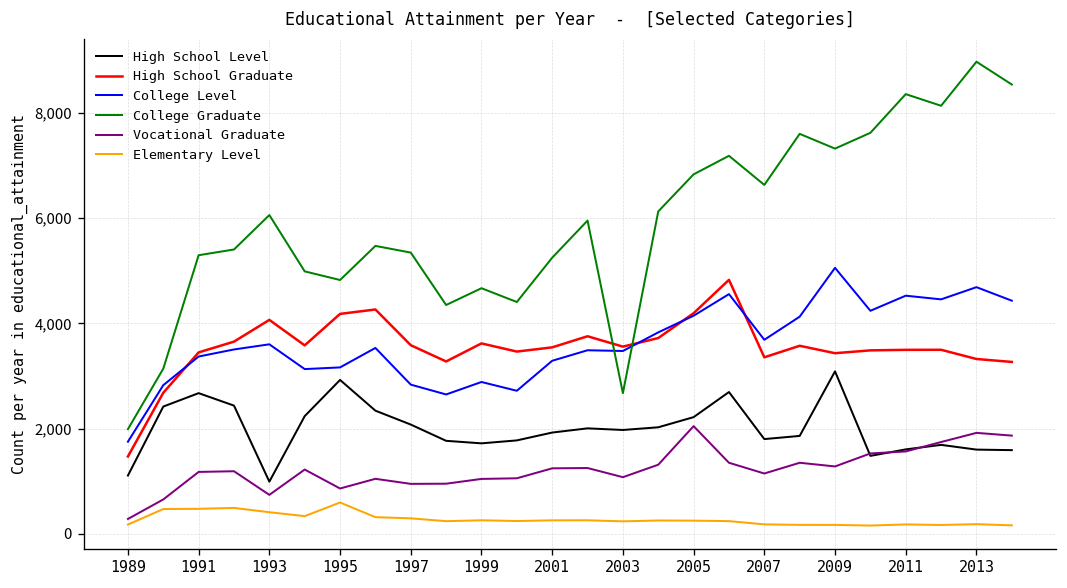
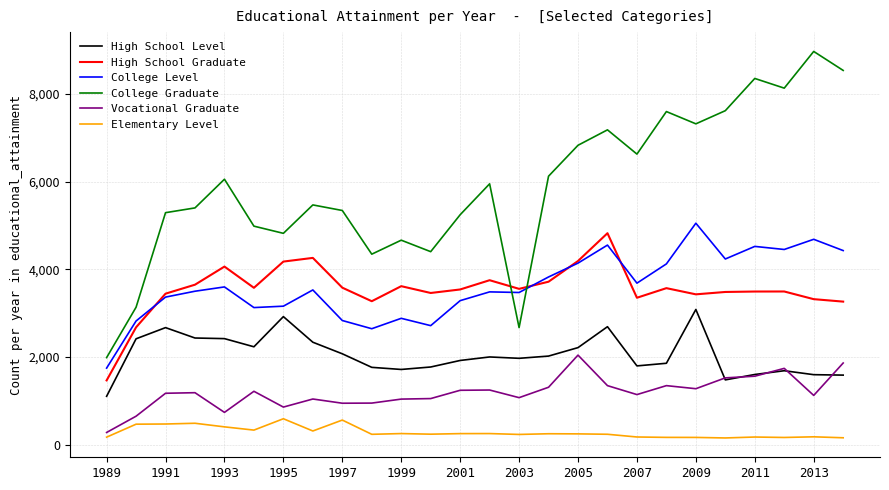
High School Level, 1993: 1,000 -> 2,400
Elementary Level, 1997: 300 -> 600
Vocational Graduate, 2013: 1,900 -> 1,100
